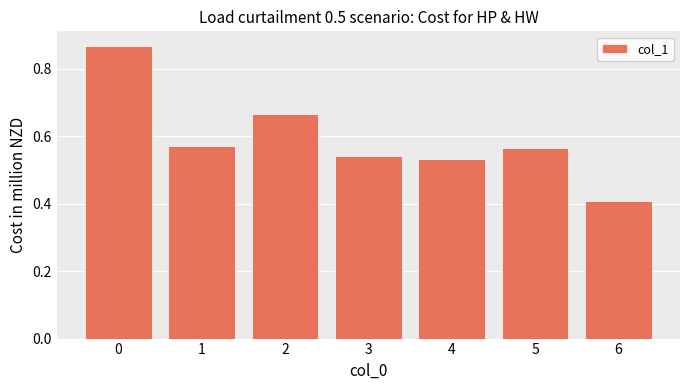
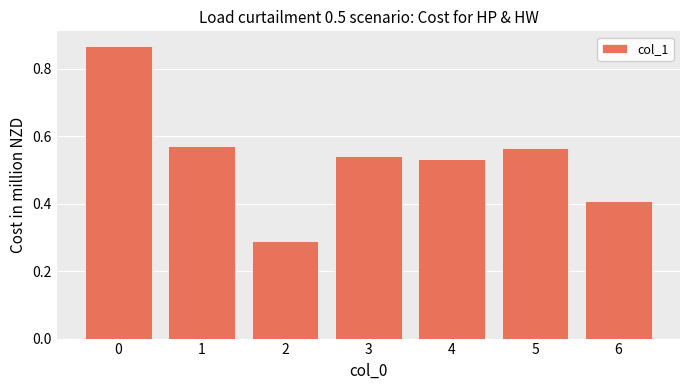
2: 0.67 -> 0.29
